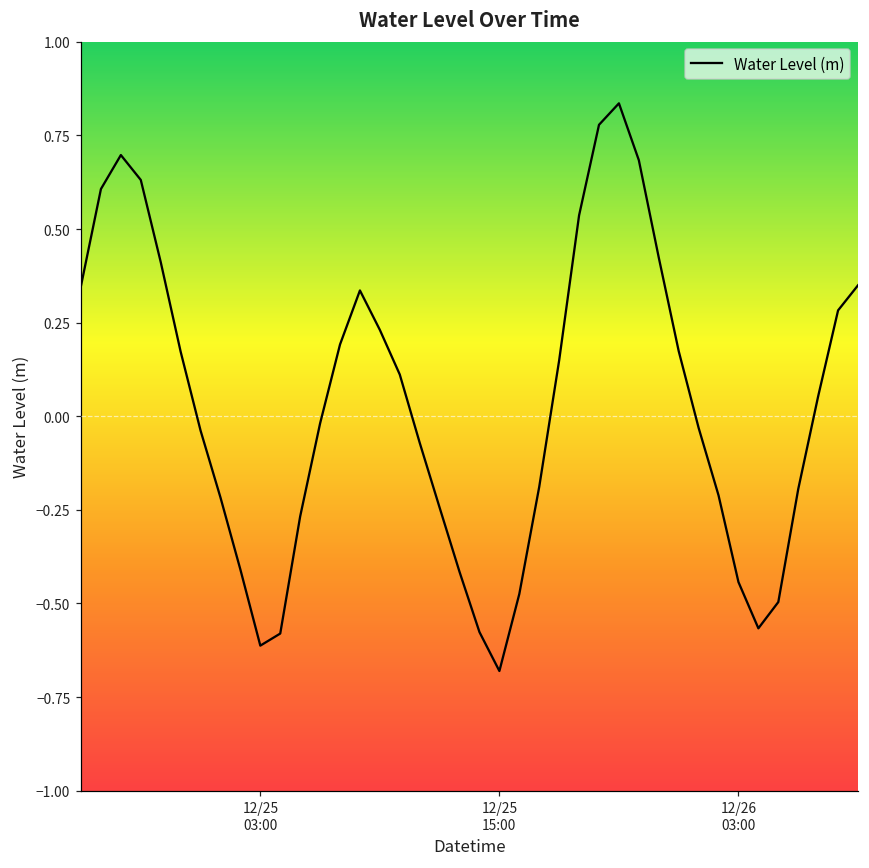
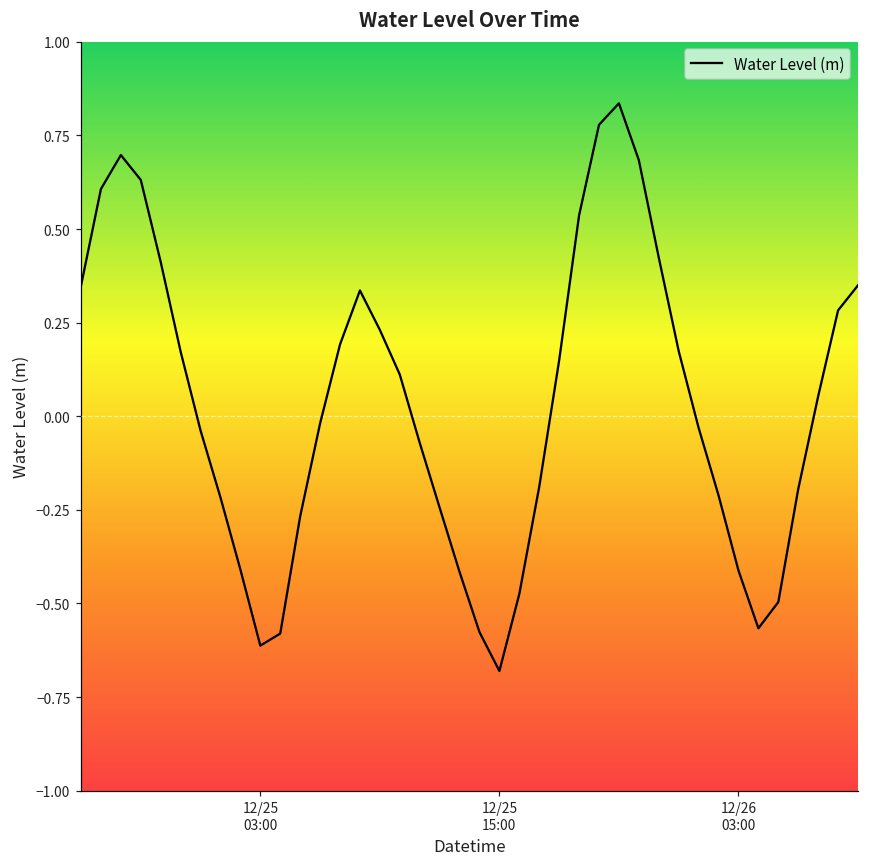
12/26 03:00: -0.44 -> -0.41
